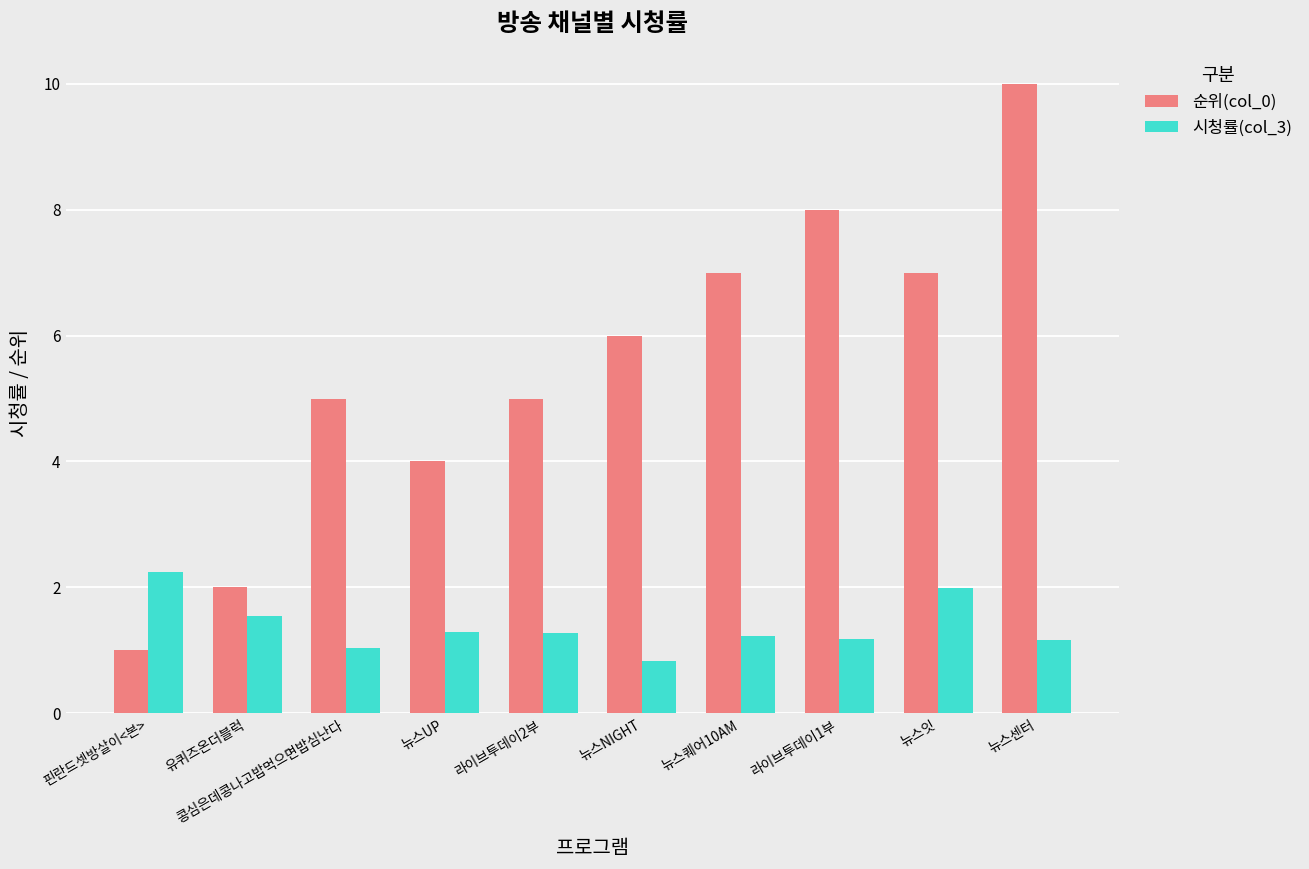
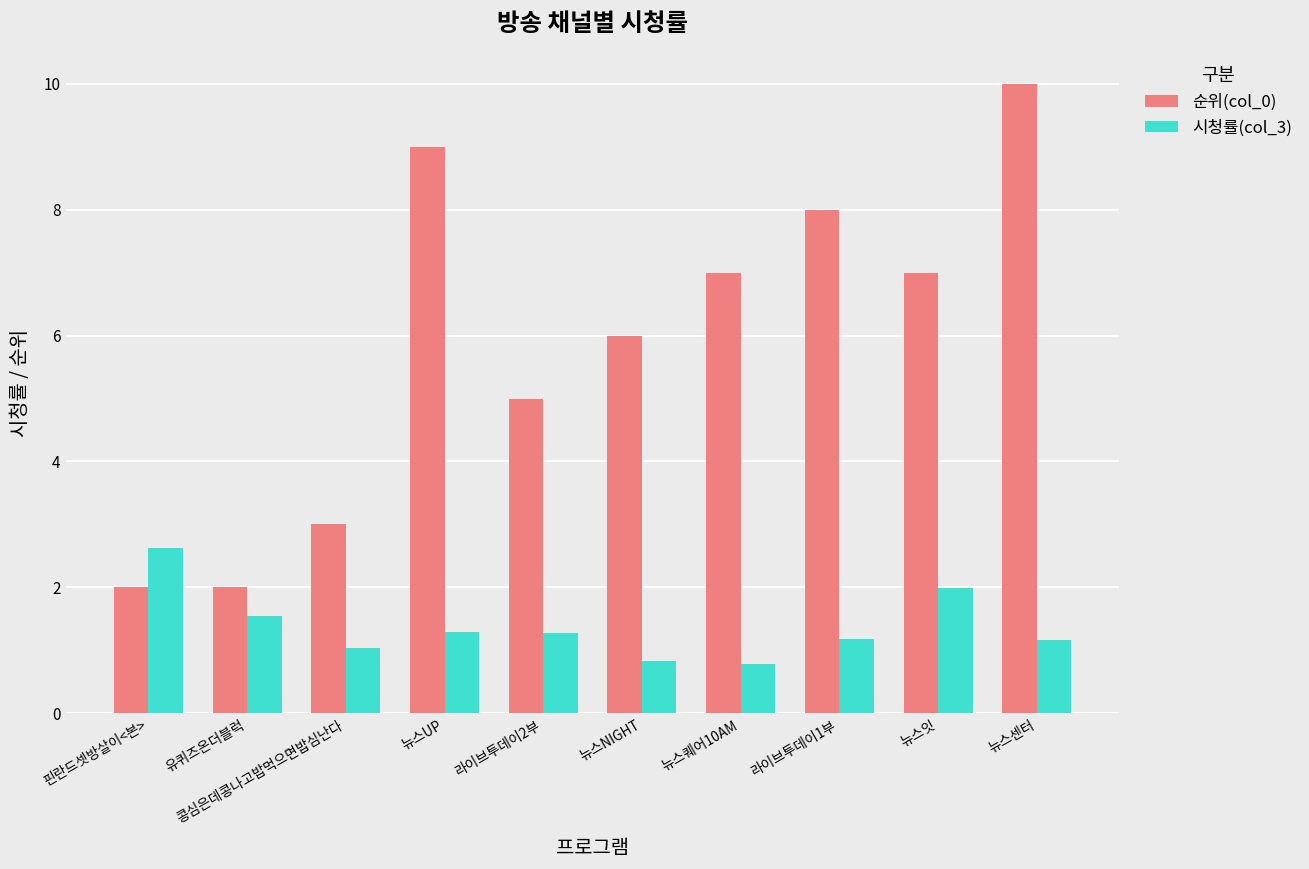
순위(col_0), 핀란드셋방살이<본>: 1 -> 2
시청률(col_3), 핀란드셋방살이<본>: 2.3 -> 2.6
순위(col_0), 콩심은데콩나고밥먹으면밥심난다: 5 -> 3
순위(col_0), 뉴스UP: 4 -> 9
시청률(col_3), 뉴스퀘어10AM: 1.2 -> 0.8
